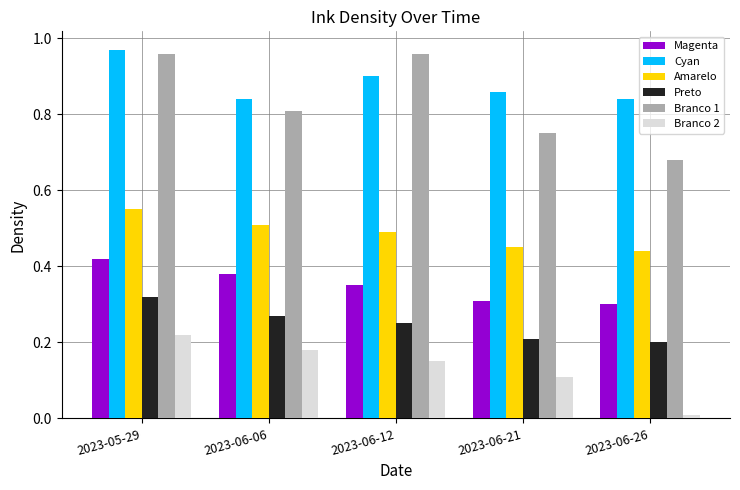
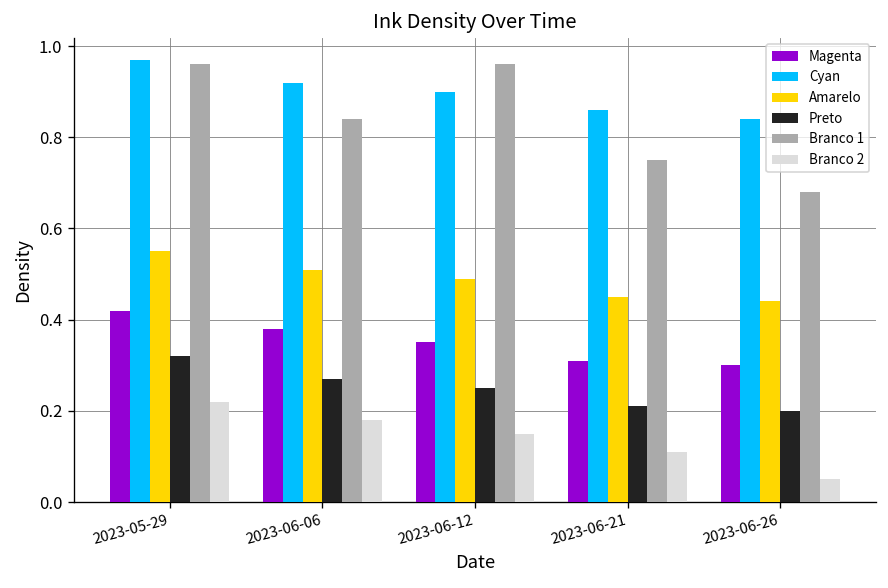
Cyan, 2023-06-06: 0.84 -> 0.92
Branco 1, 2023-06-06: 0.81 -> 0.84
Branco 2, 2023-06-26: 0.01 -> 0.05
